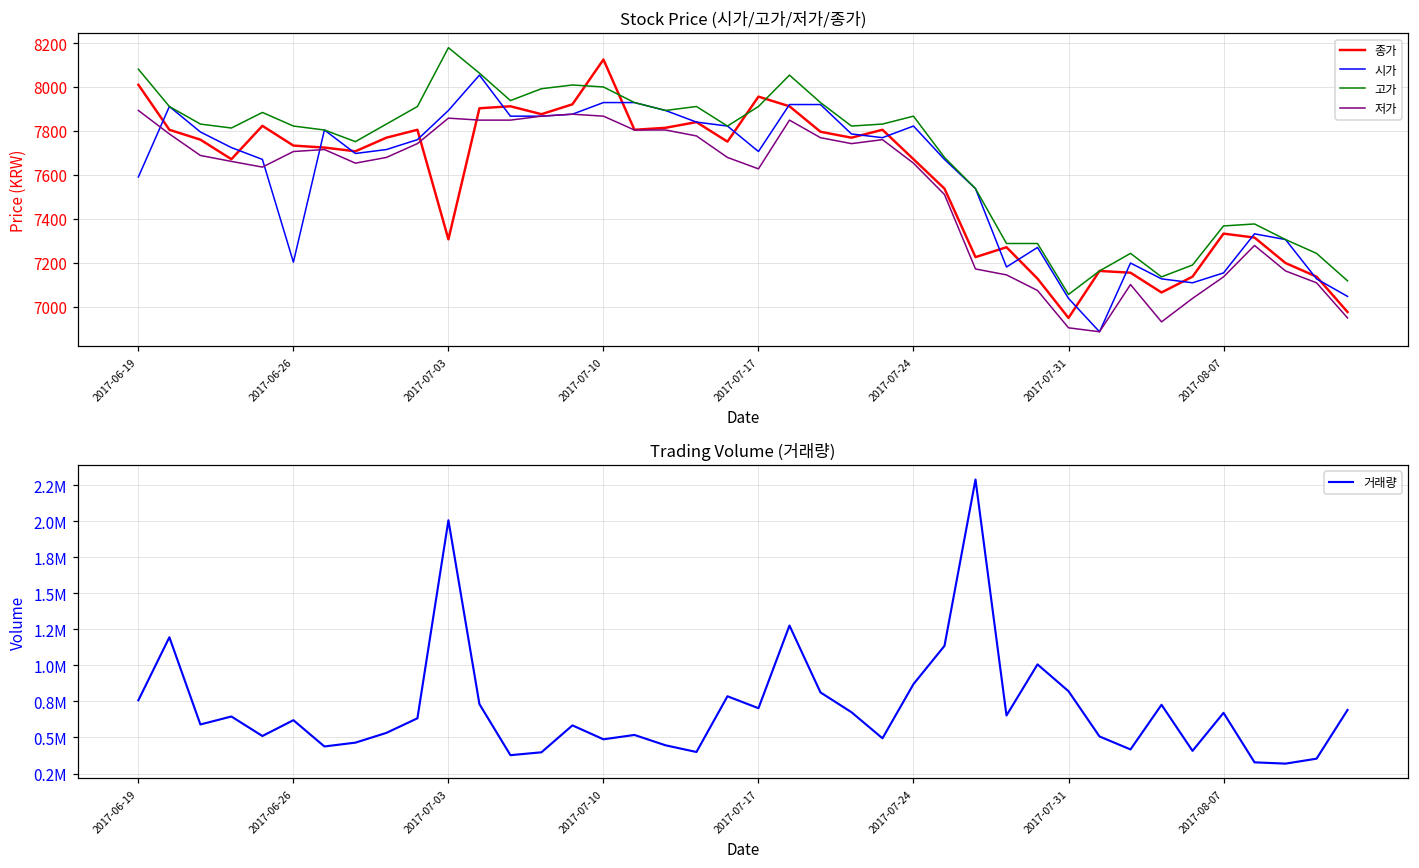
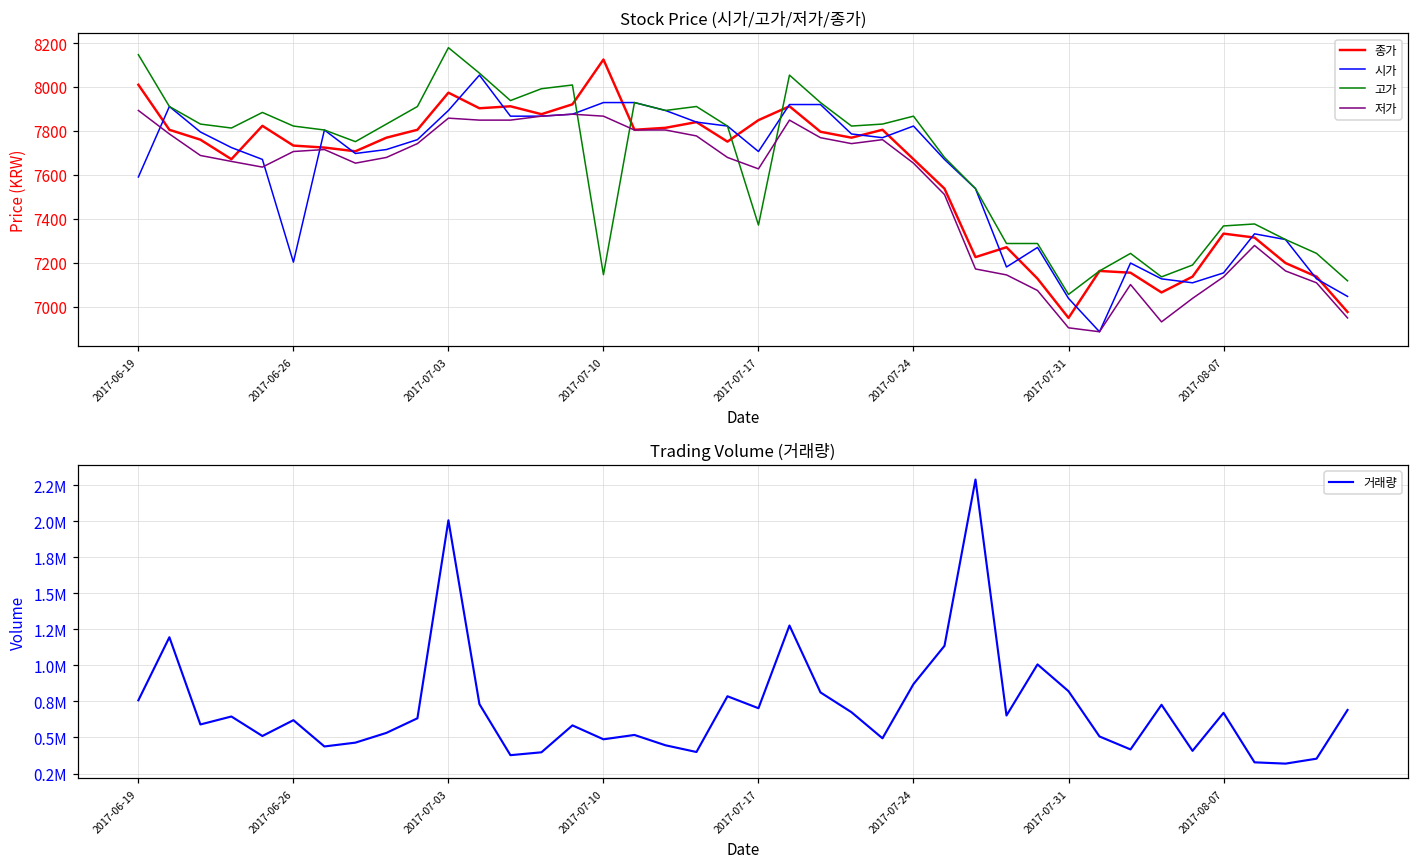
Stock Price (시가/고가/저가/종가), 고가, 2017-06-19: 8080 -> 8150
Stock Price (시가/고가/저가/종가), 종가, 2017-07-03: 7310 -> 7970
Stock Price (시가/고가/저가/종가), 고가, 2017-07-10: 8000 -> 7150
Stock Price (시가/고가/저가/종가), 종가, 2017-07-17: 7960 -> 7850
Stock Price (시가/고가/저가/종가), 고가, 2017-07-17: 7910 -> 7370
